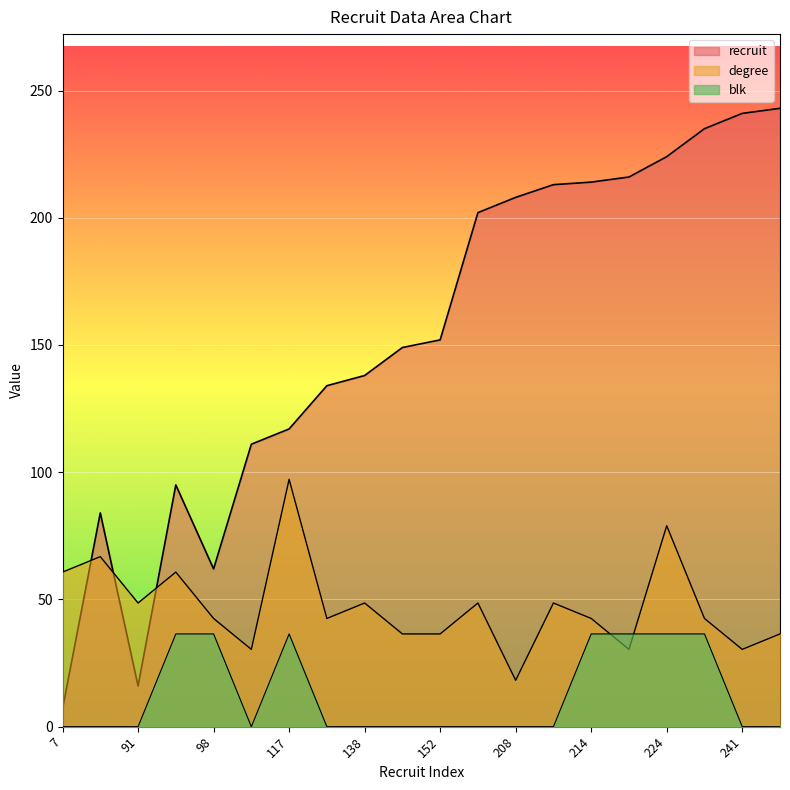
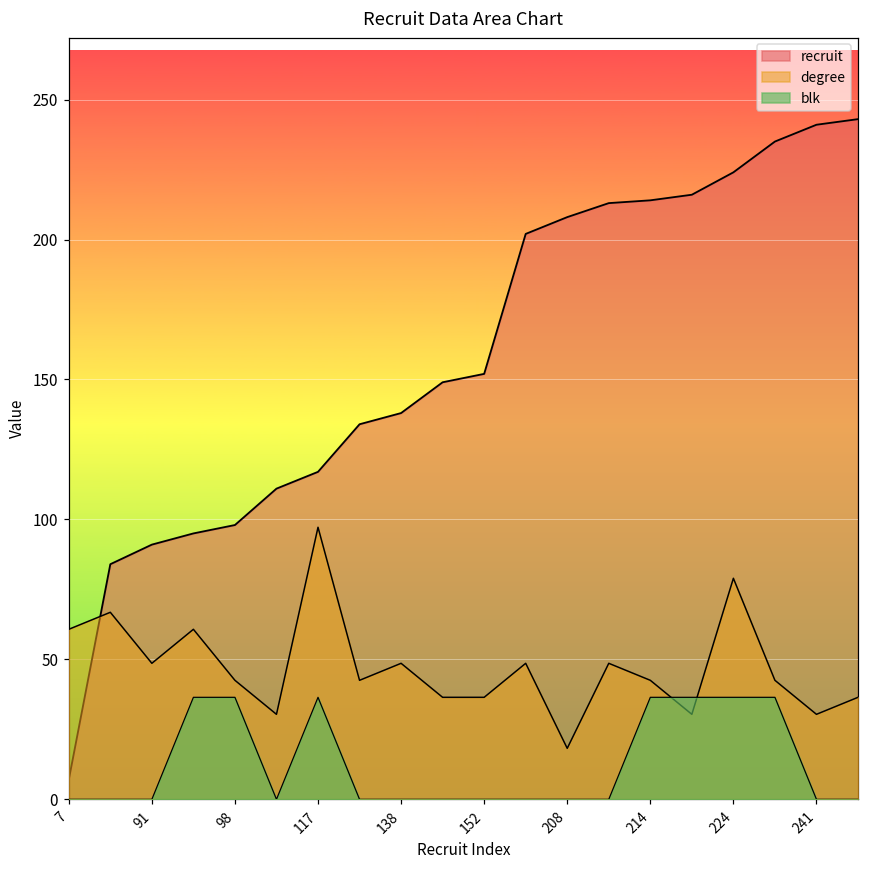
recruit, 91: 16 -> 91
recruit, 98: 62 -> 98
